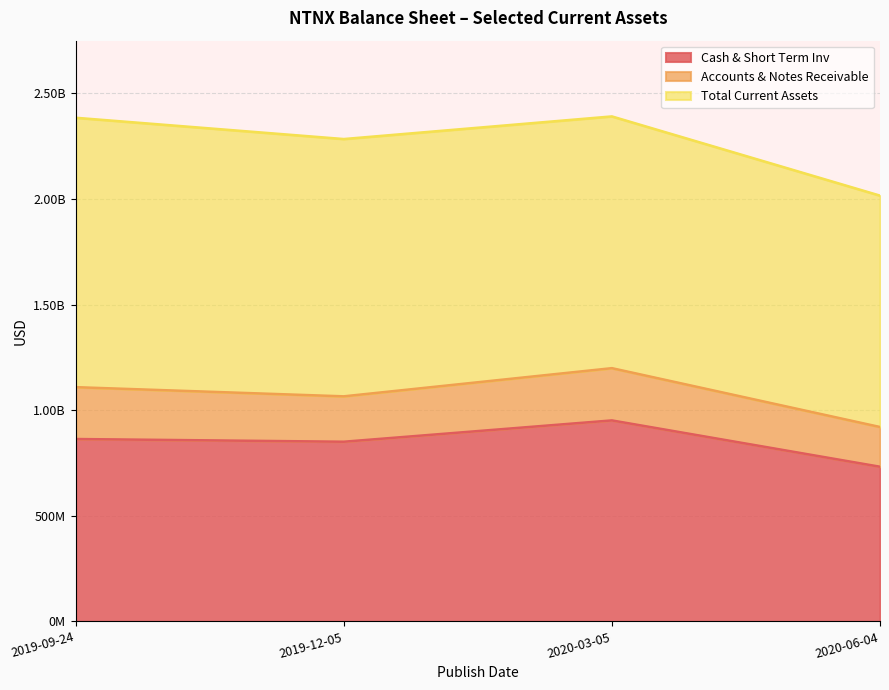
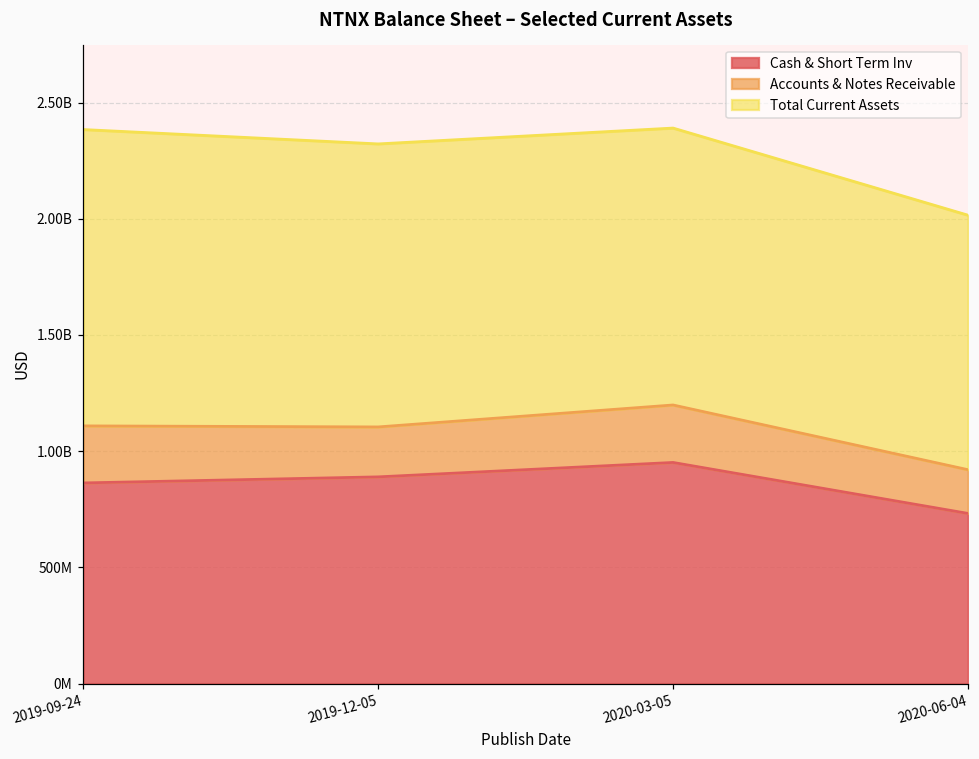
Cash & Short Term Inv, 2019-12-05: 850000000 -> 890000000
